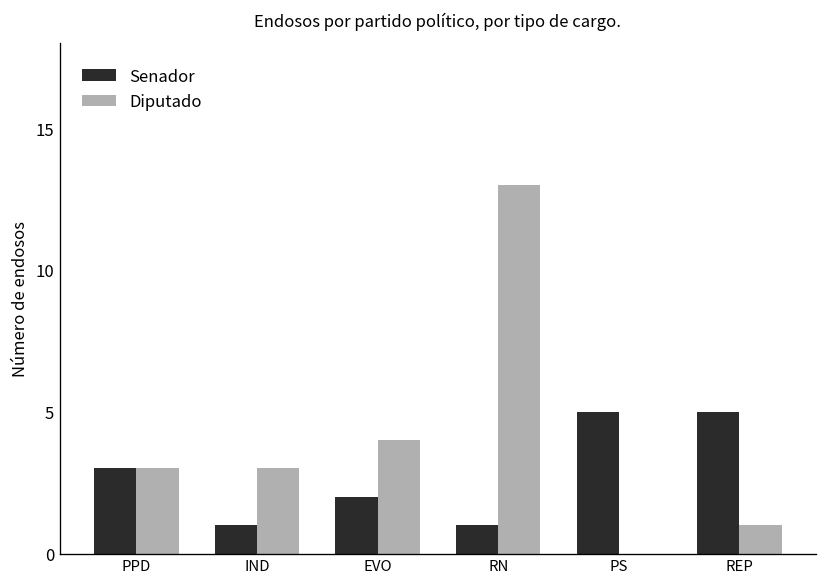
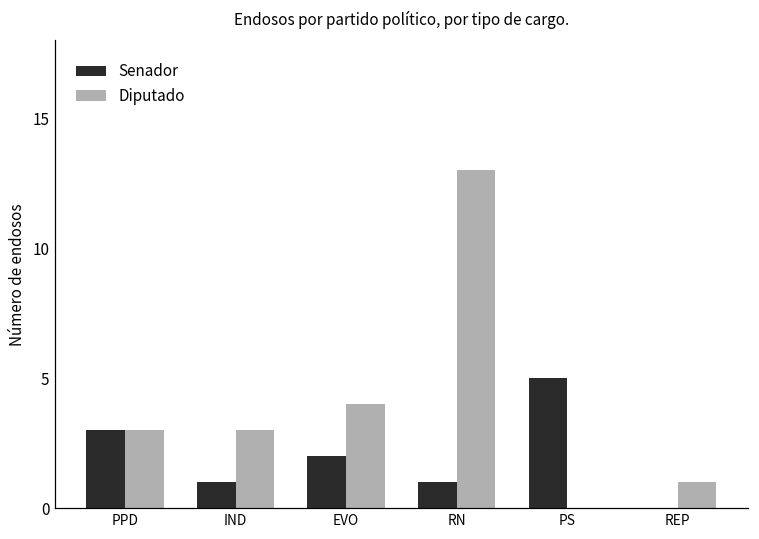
Senador, REP: 5 -> 0
